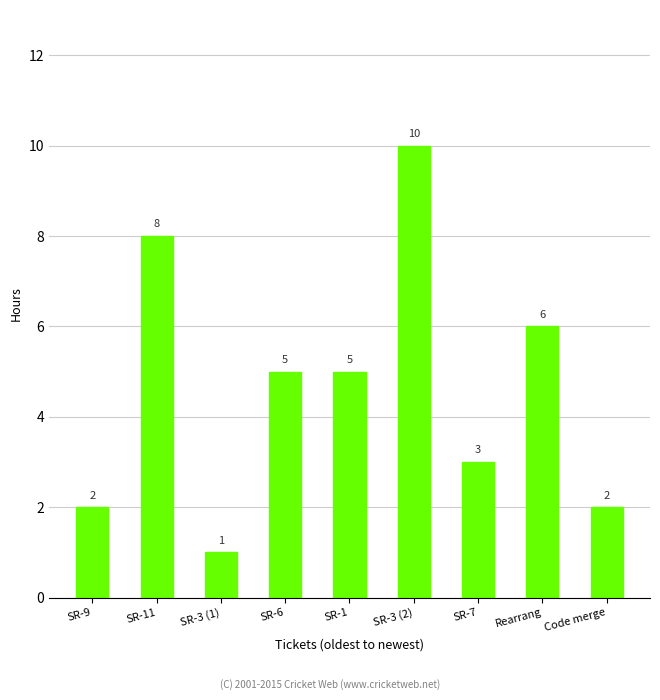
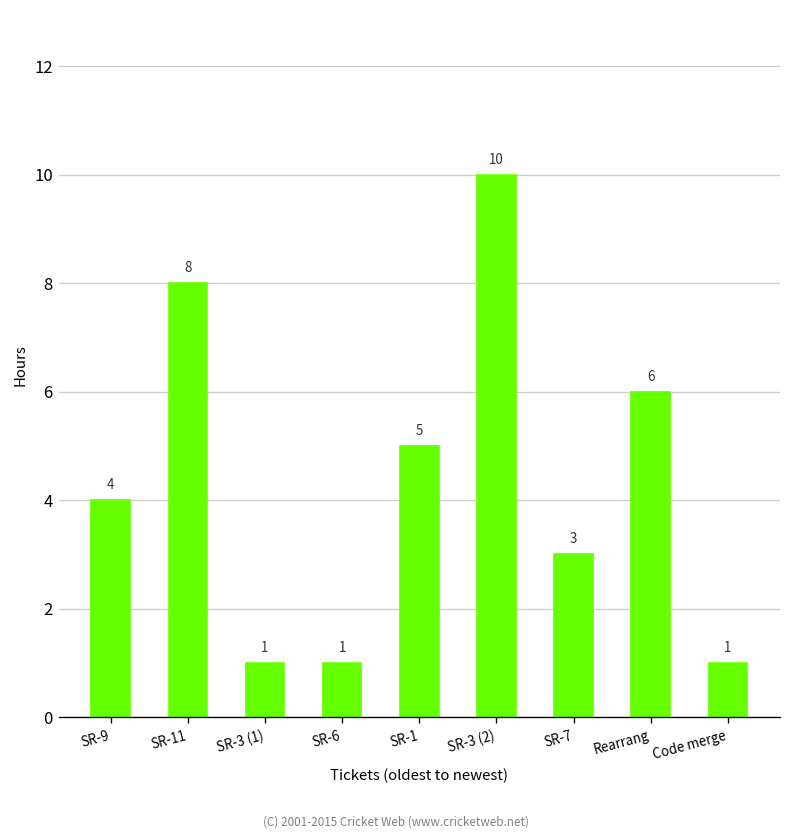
SR-9: 2 -> 4
SR-6: 5 -> 1
Code merge: 2 -> 1
